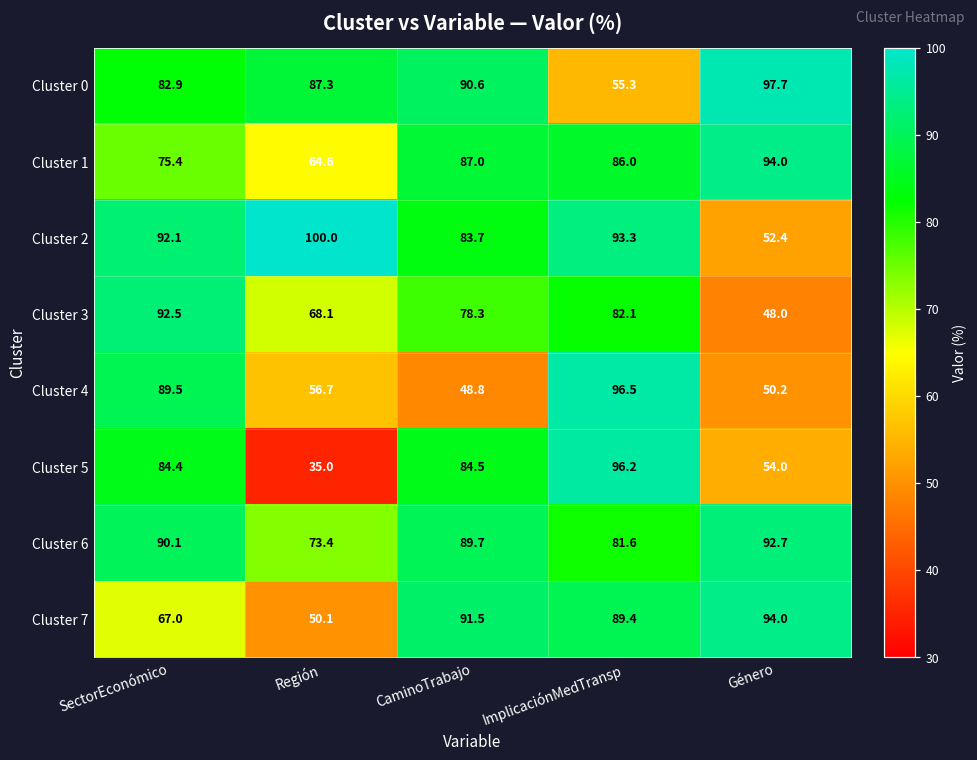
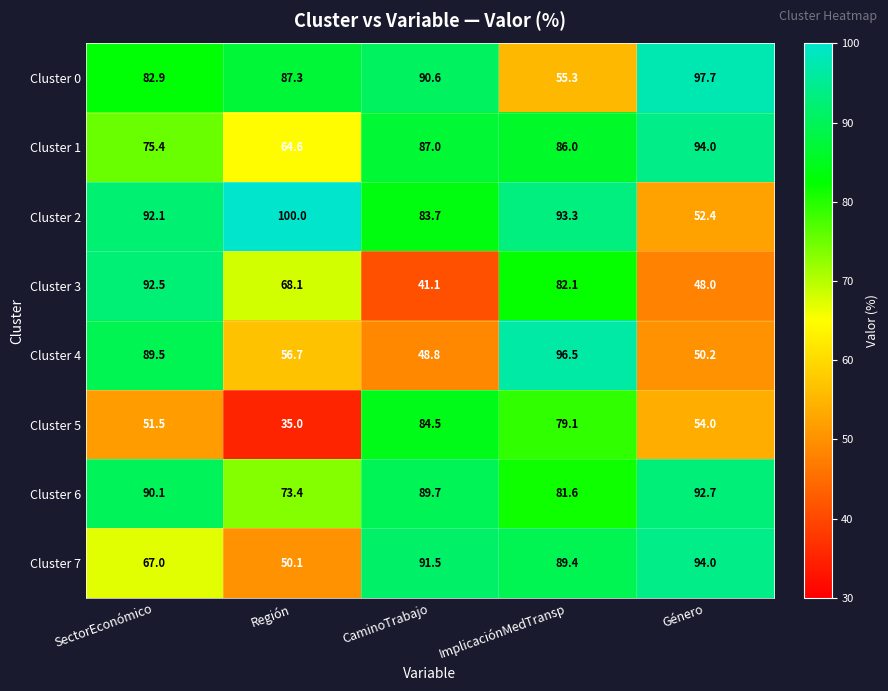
Cluster 3, CaminoTrabajo: 78.3 -> 41.1
Cluster 5, SectorEconómico: 84.4 -> 51.5
Cluster 5, ImplicaciónMedTransp: 96.2 -> 79.1
